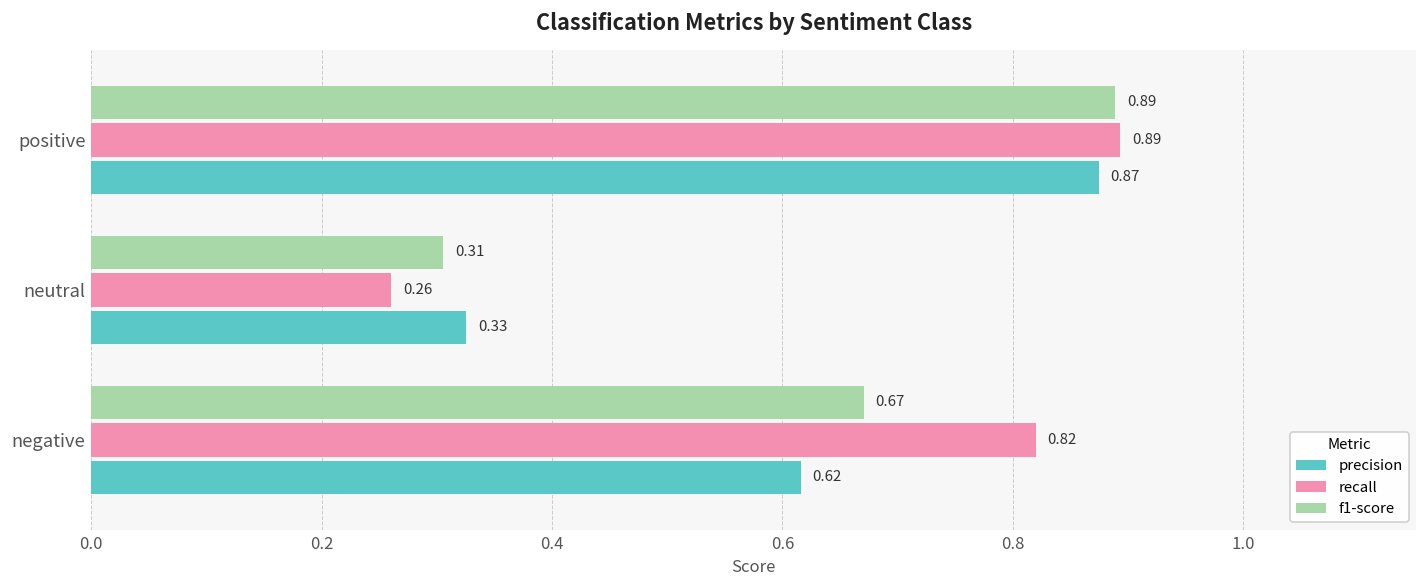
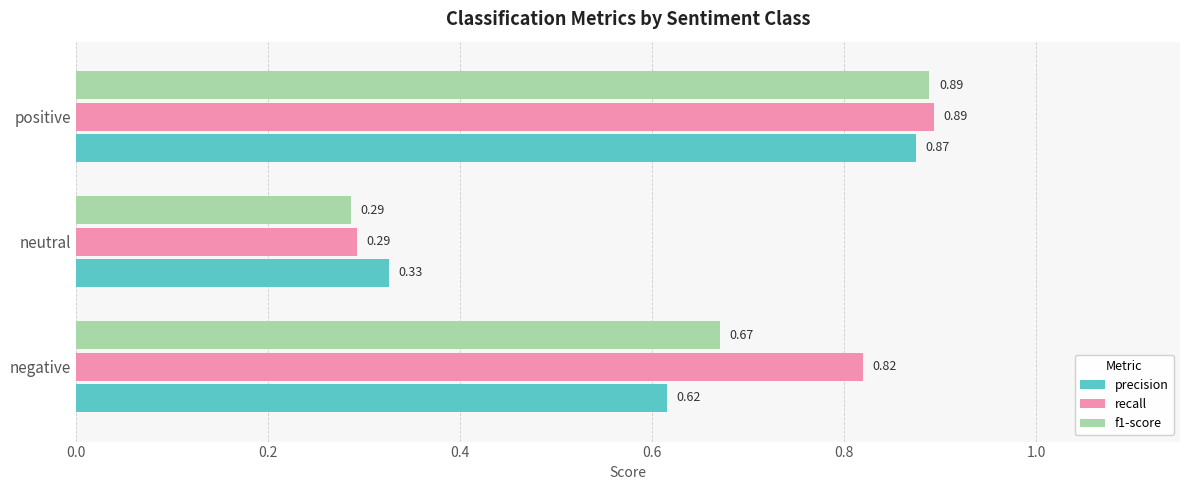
f1-score, neutral: 0.31 -> 0.29
recall, neutral: 0.26 -> 0.29
